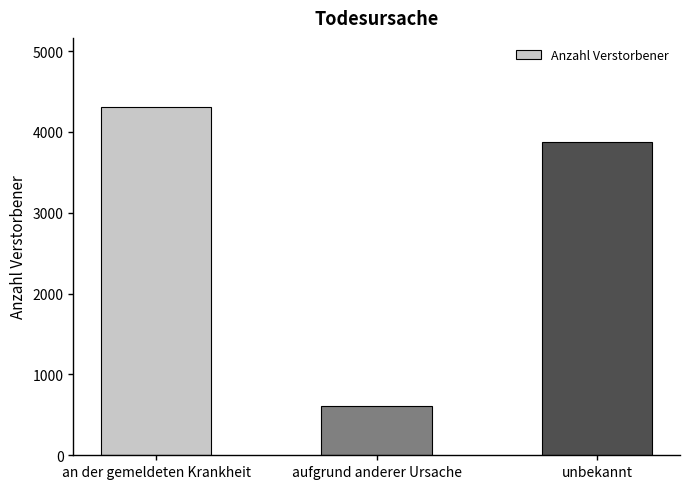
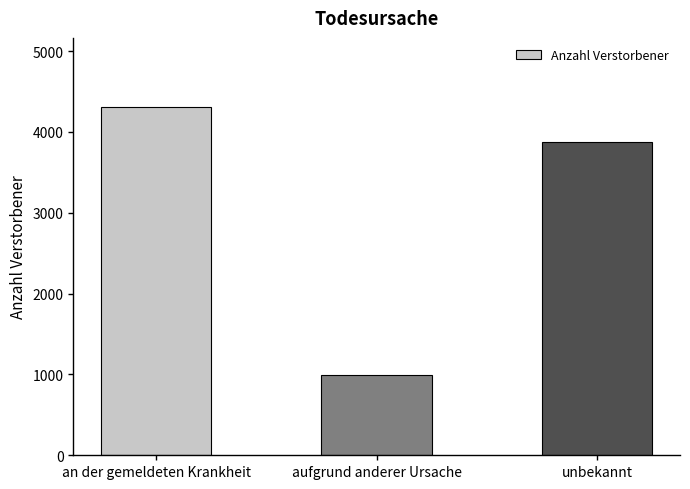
aufgrund anderer Ursache: 600 -> 1000
